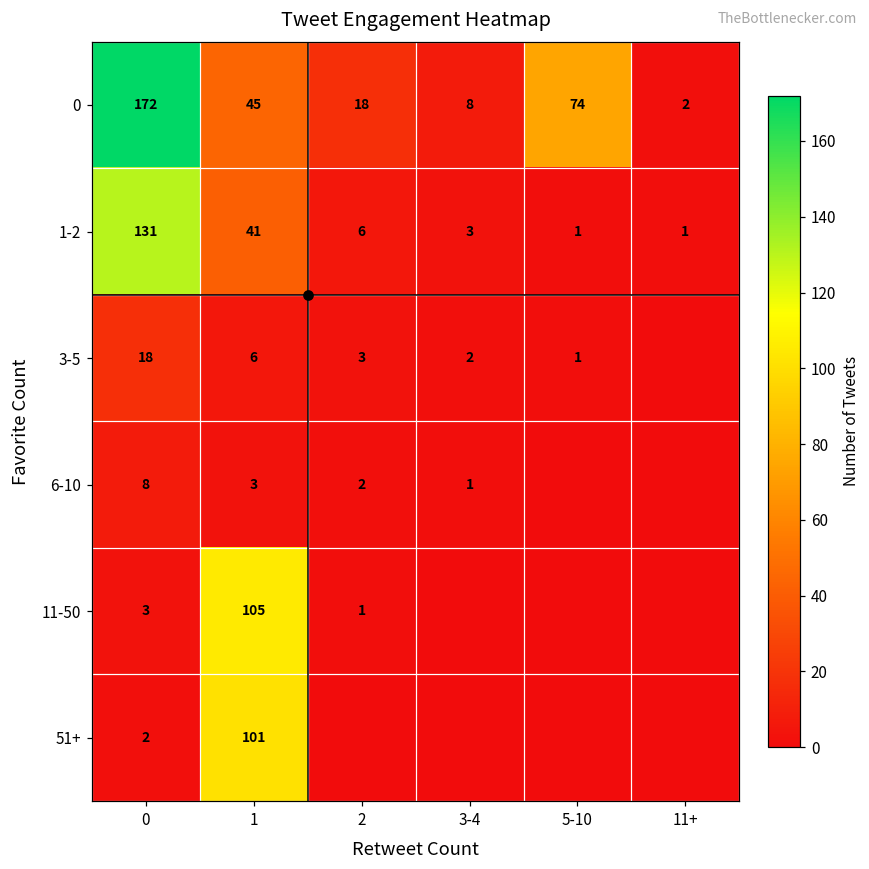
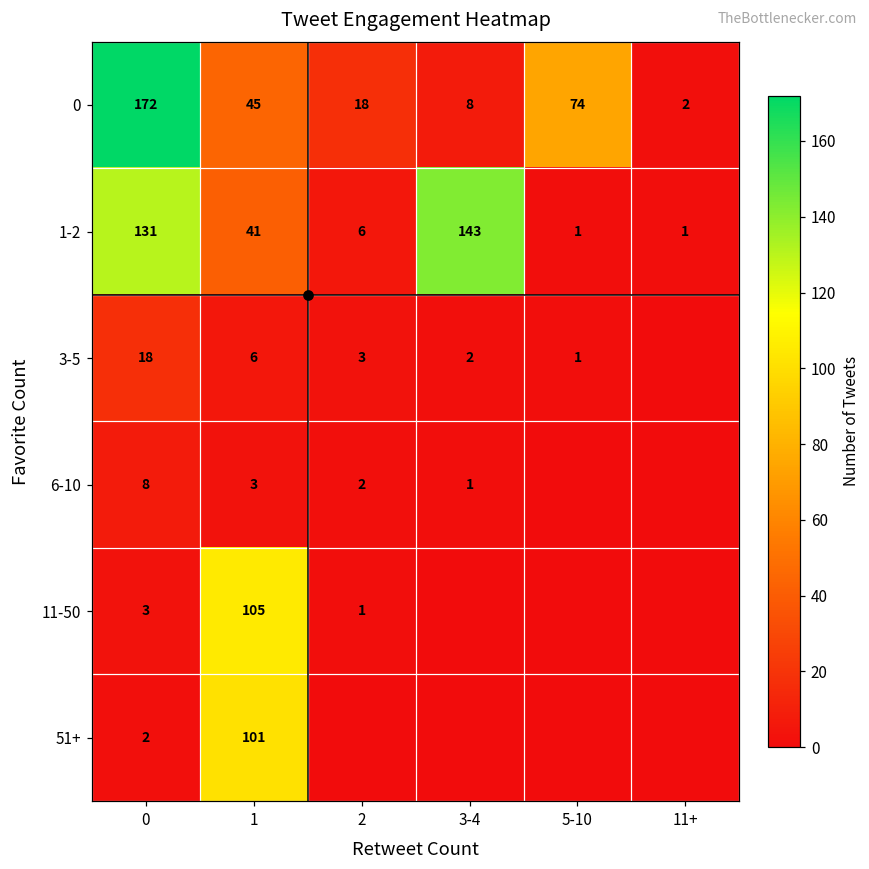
1-2, 3-4: 3 -> 143
